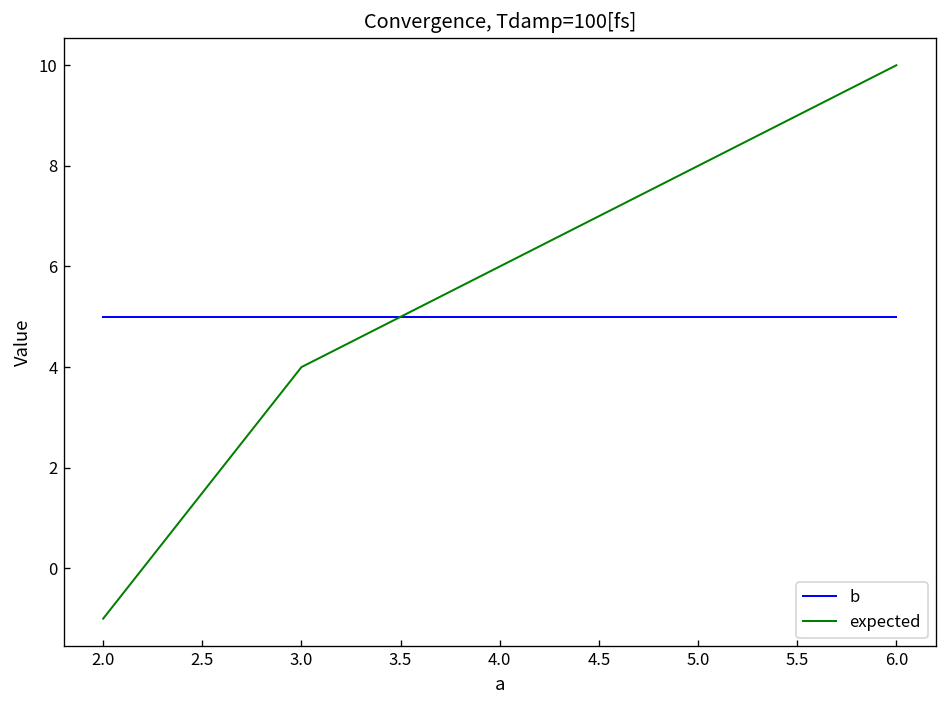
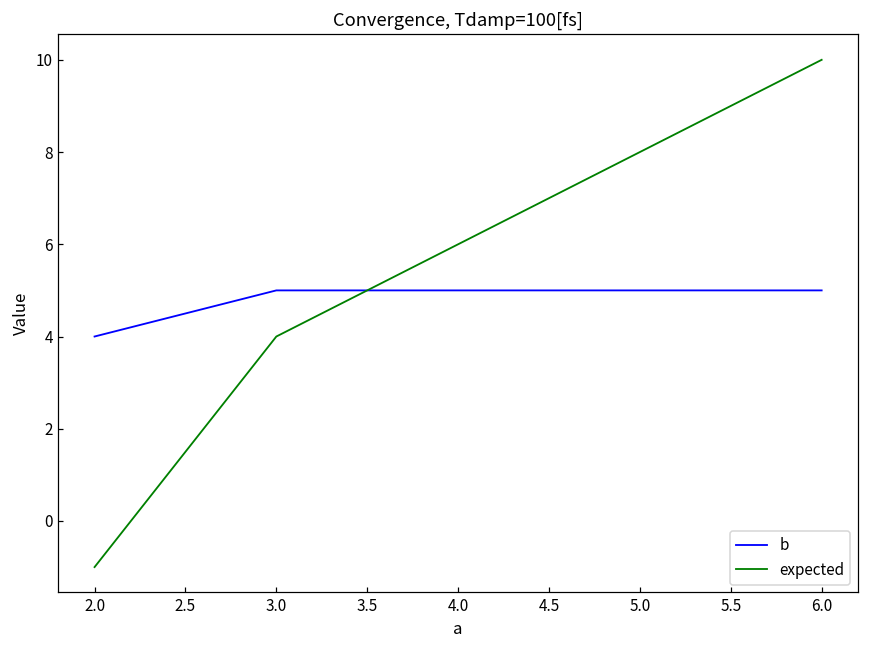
b, 2.0: 5 -> 4
